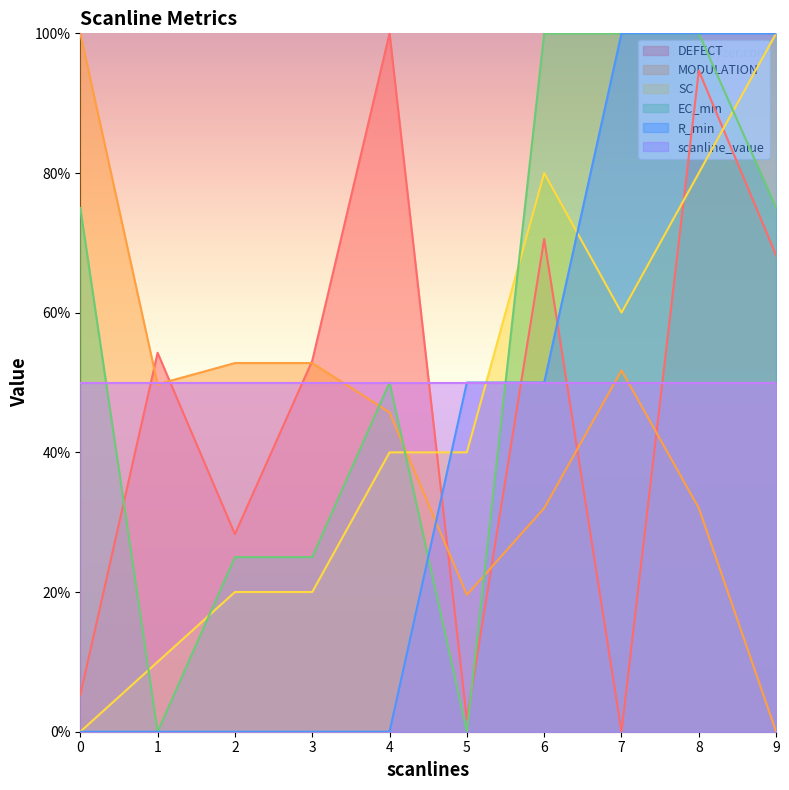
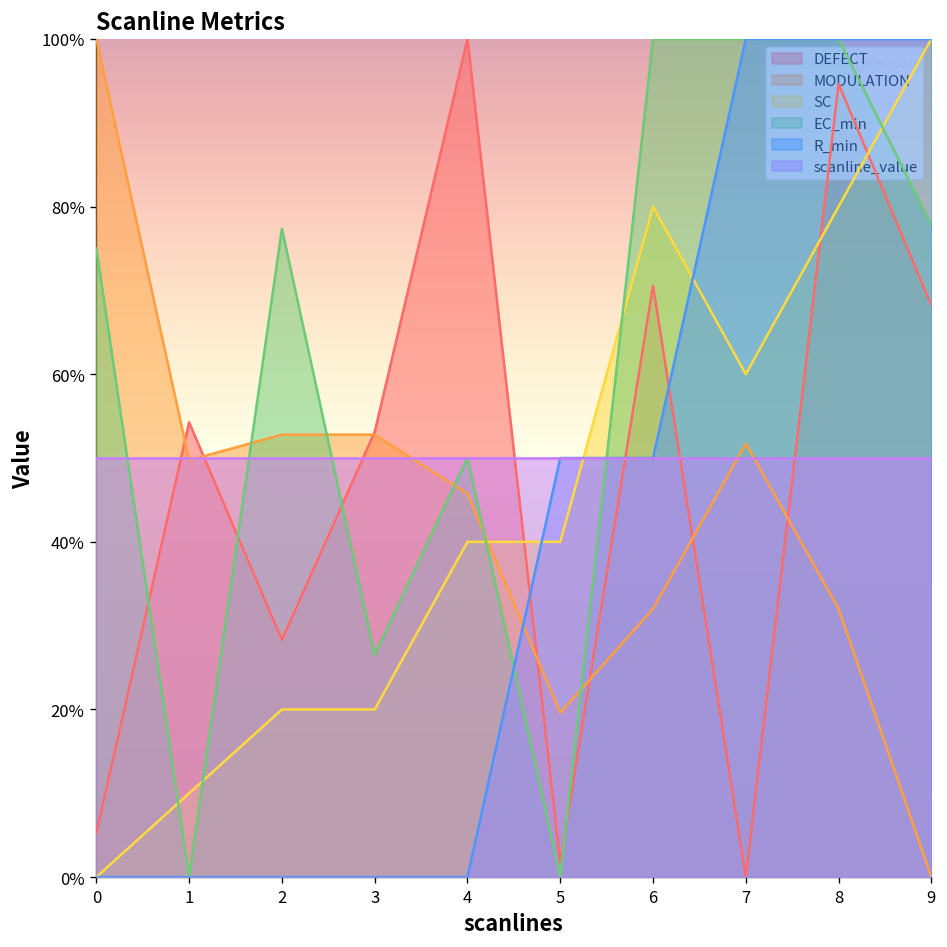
EC_min, 2: 25% -> 77%
EC_min, 3: 25% -> 27%
EC_min, 9: 75% -> 78%
